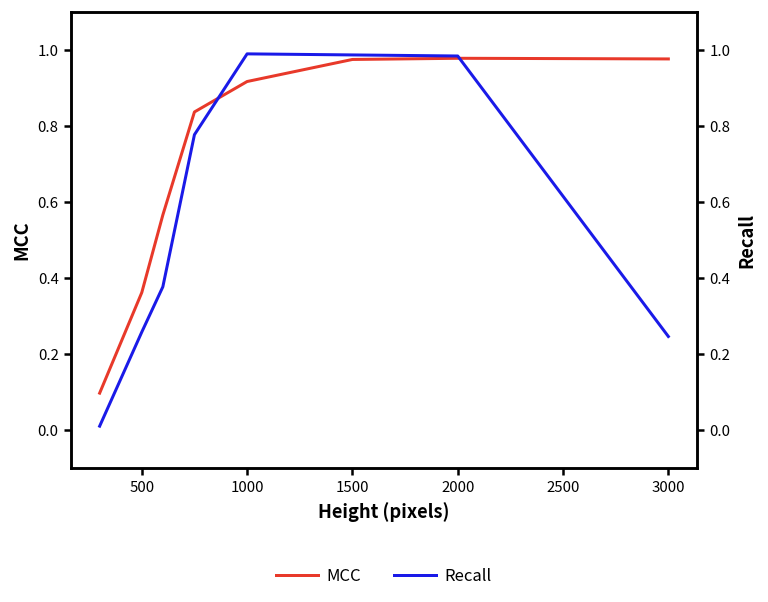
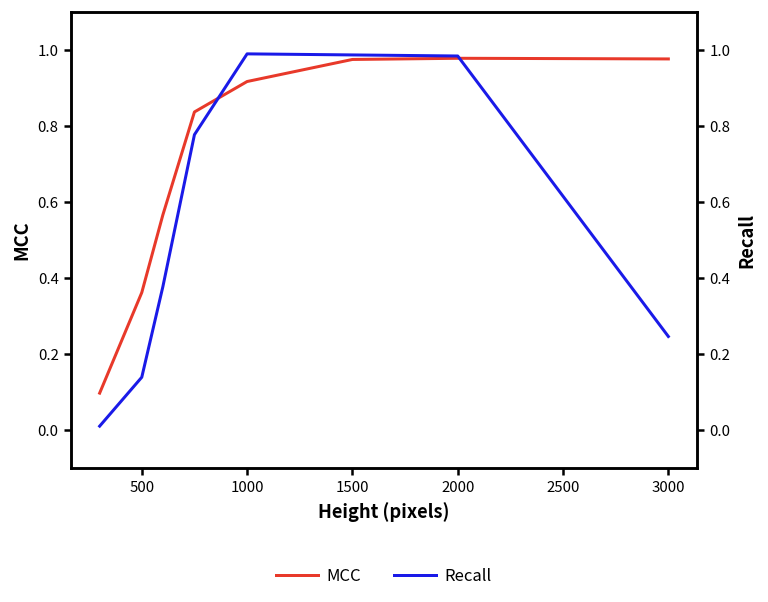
Recall, 500: 0.26 -> 0.14
